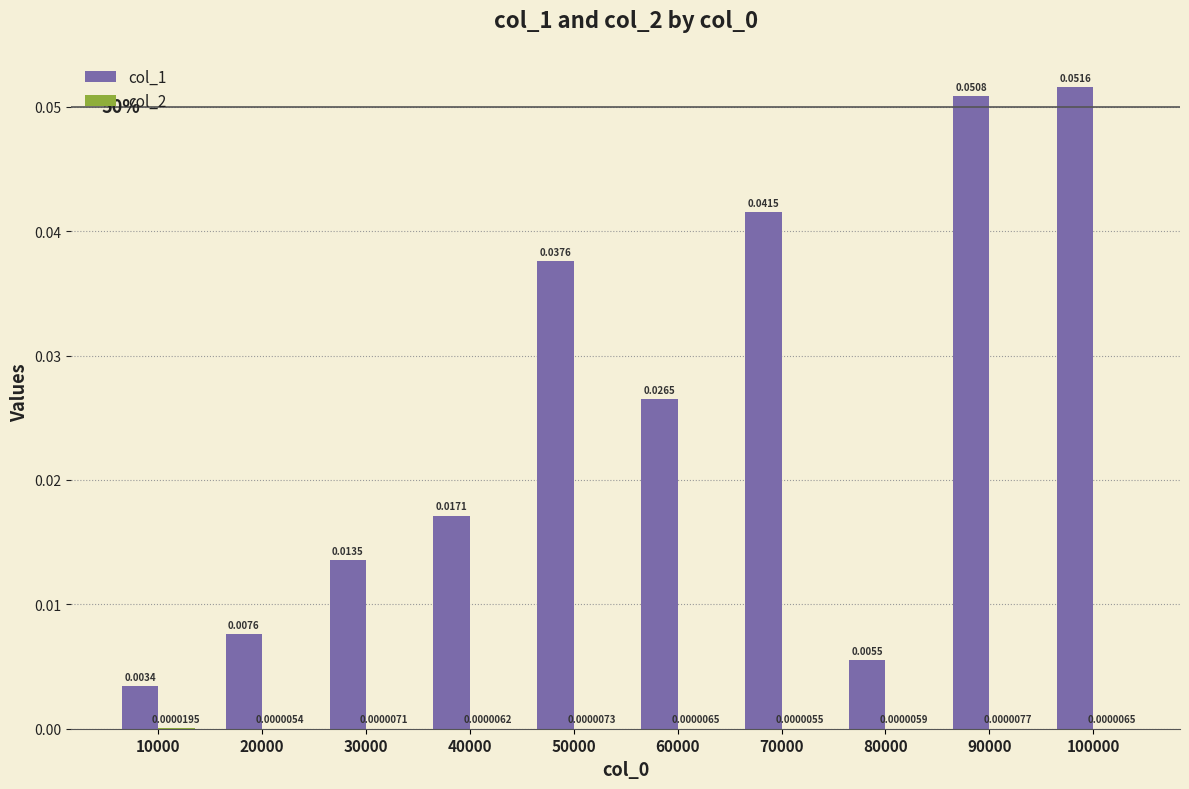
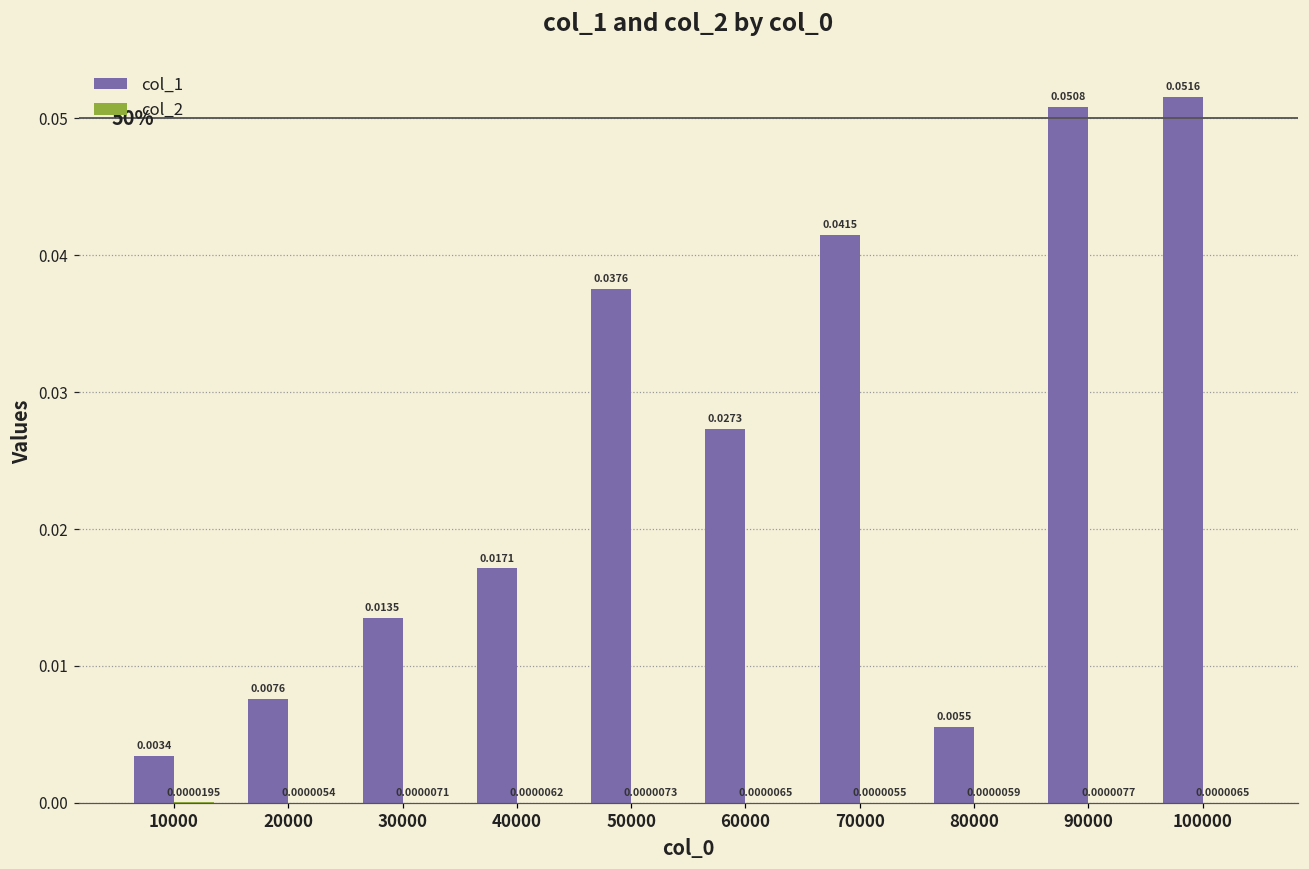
col_1, 60000: 0.0265 -> 0.0273
